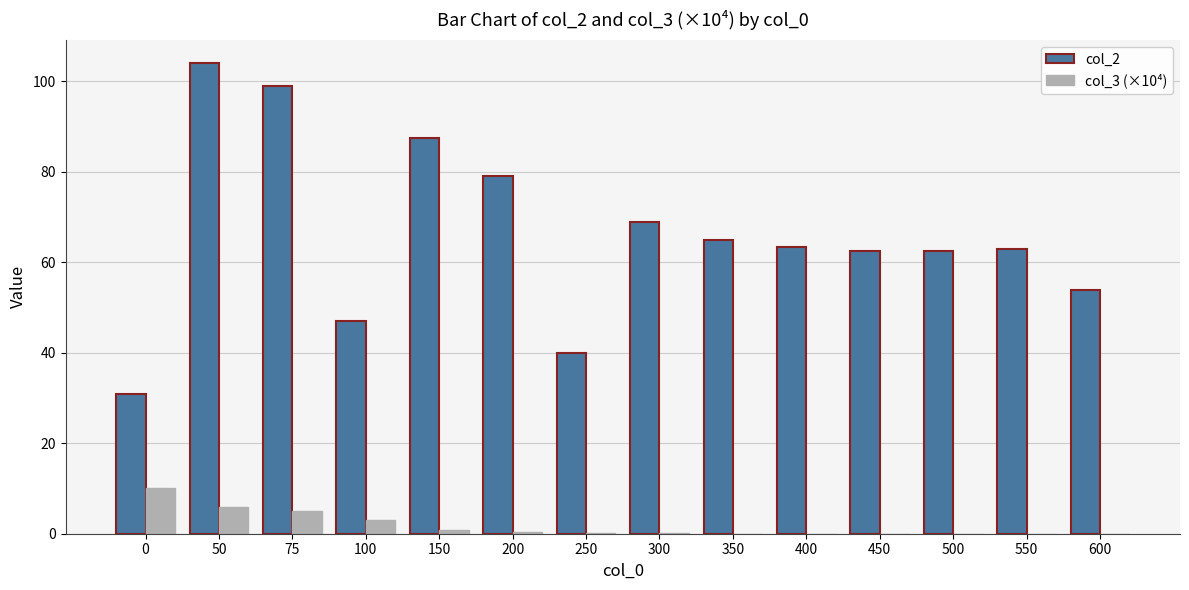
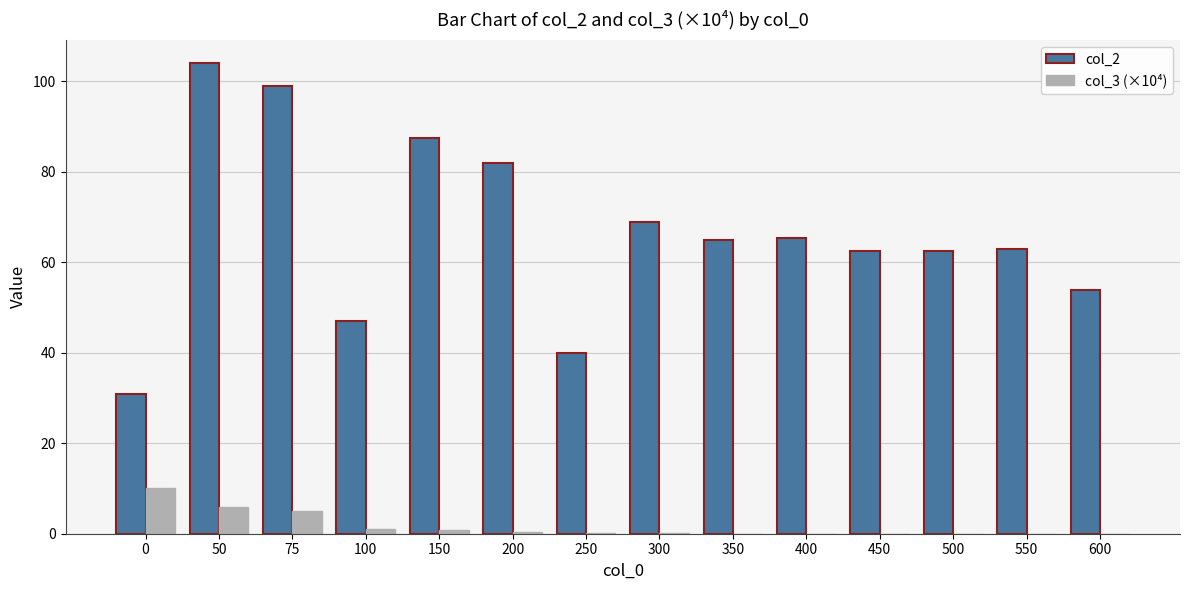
col_3 (×10⁴), 100: 3 -> 1
col_2, 200: 79 -> 82
col_2, 400: 64 -> 65
